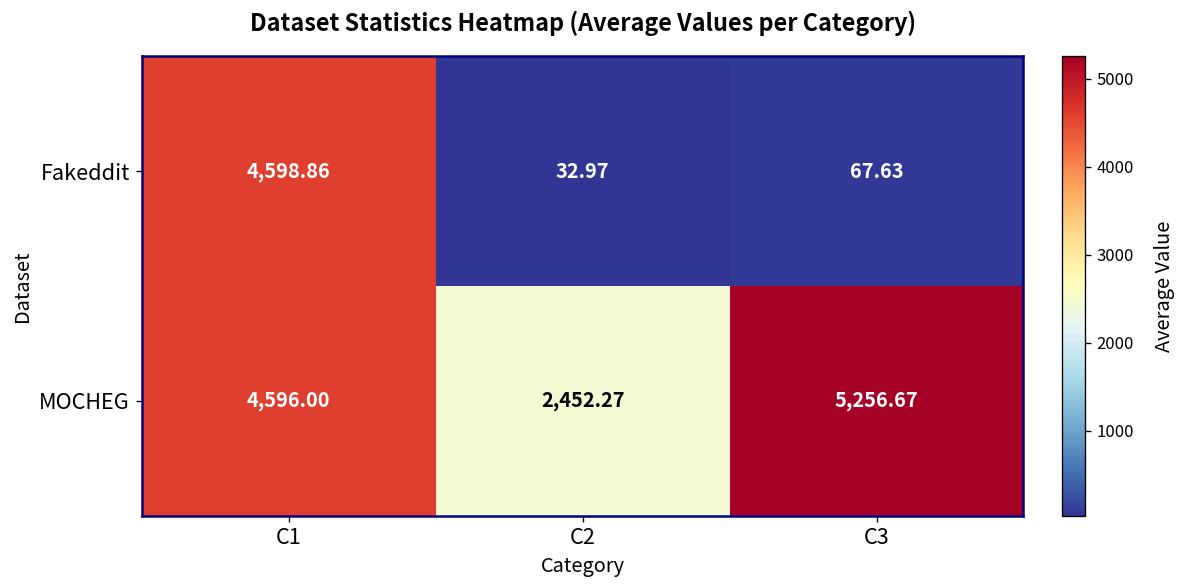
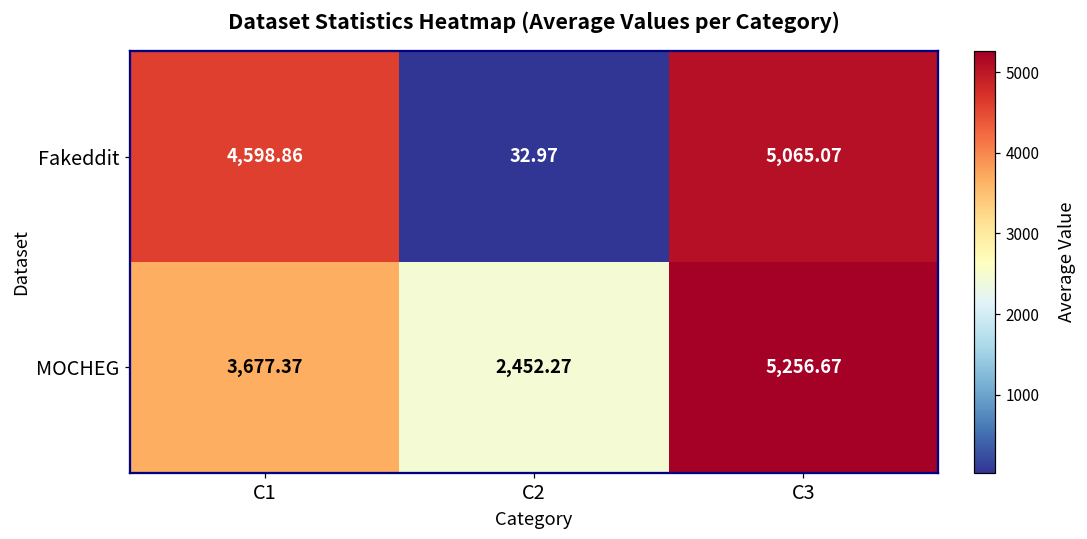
Fakeddit, C3: 67.63 -> 5,065.07
MOCHEG, C1: 4,596.00 -> 3,677.37
